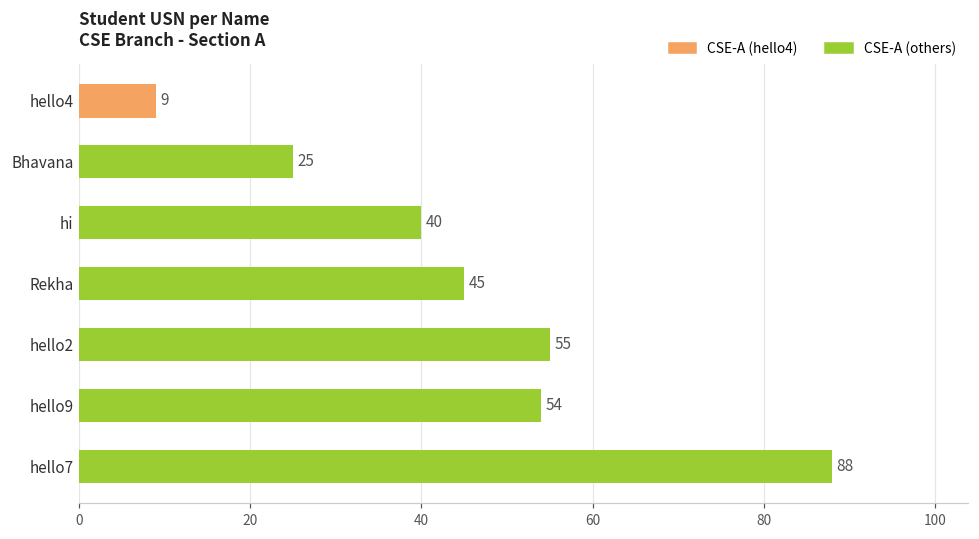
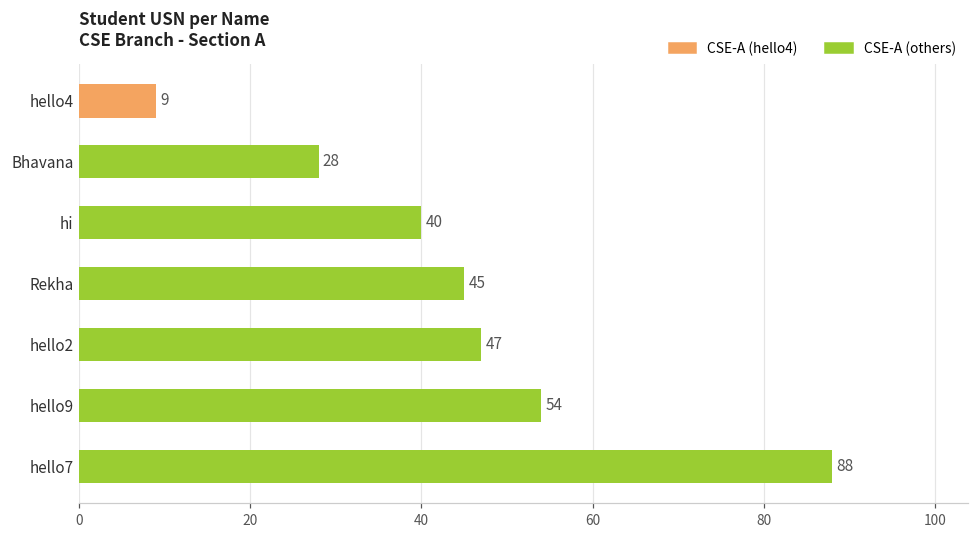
Bhavana: 25 -> 28
hello2: 55 -> 47
